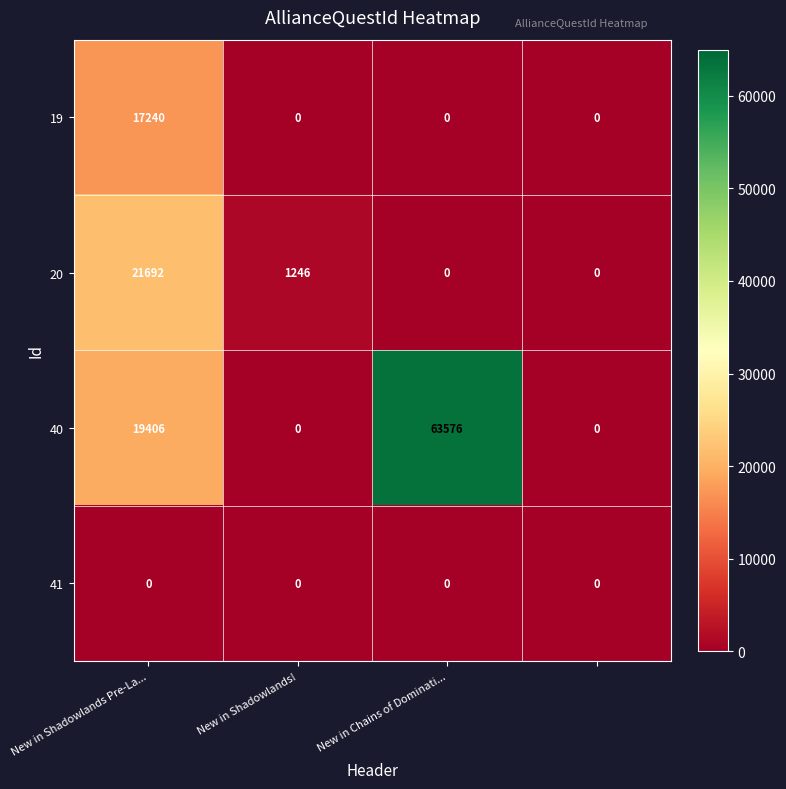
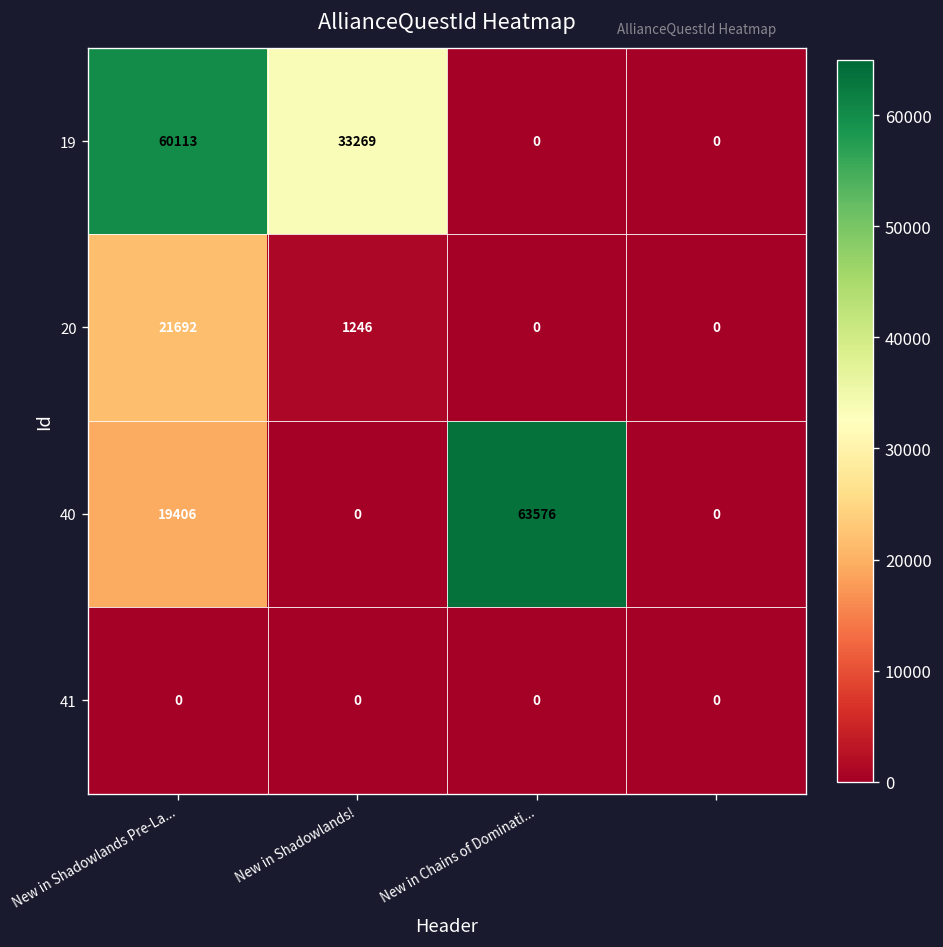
19, New in Shadowlands Pre-La...: 17240 -> 60113
19, New in Shadowlands!: 0 -> 33269
